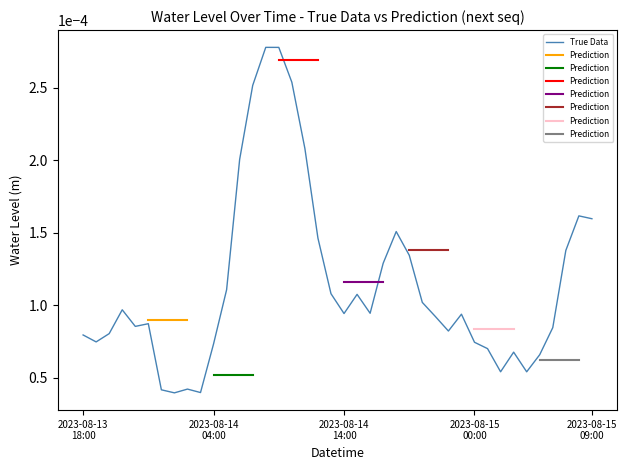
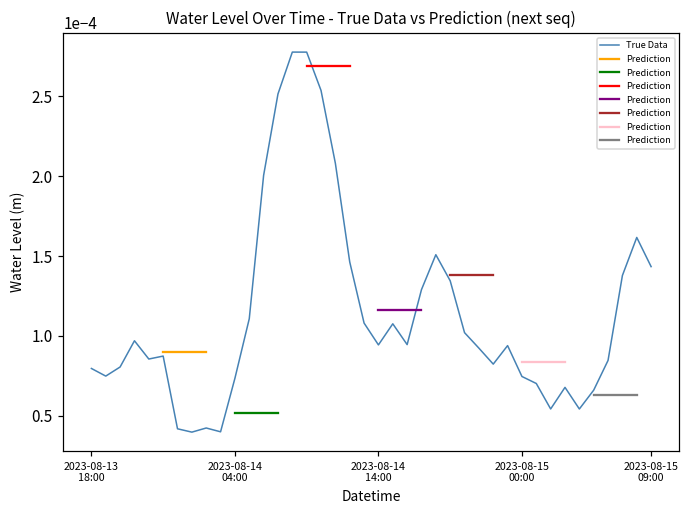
True Data, 2023-08-15 09:00: 0.000160 -> 0.000143
